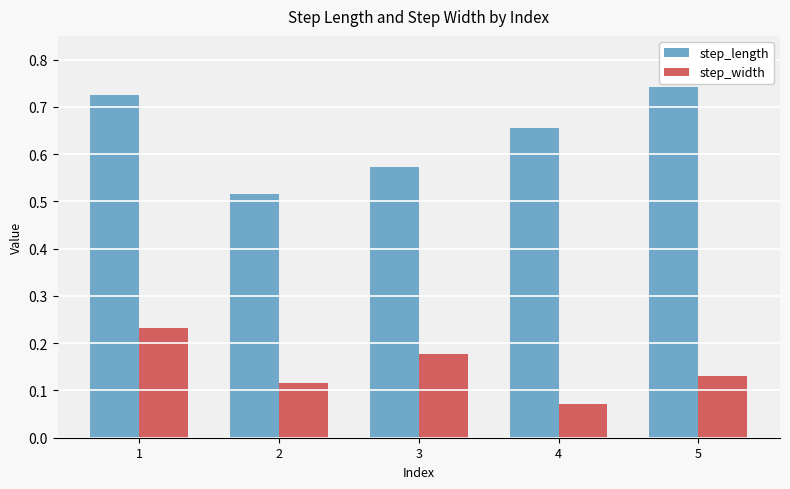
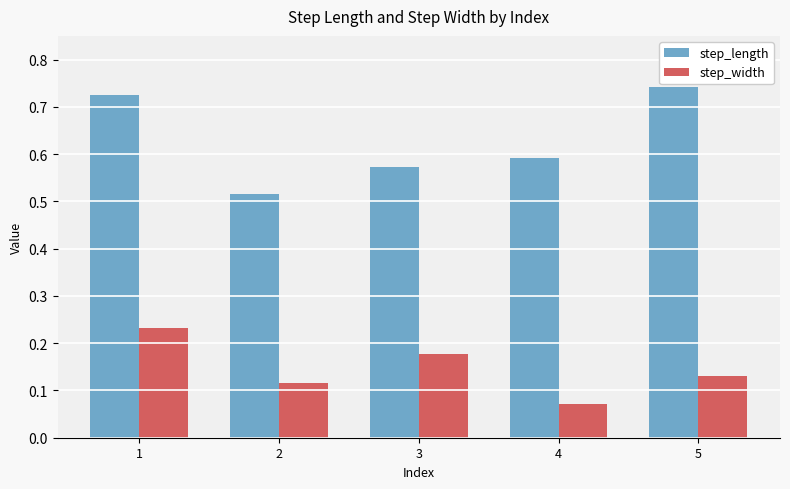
step_length, 4: 0.65 -> 0.59
